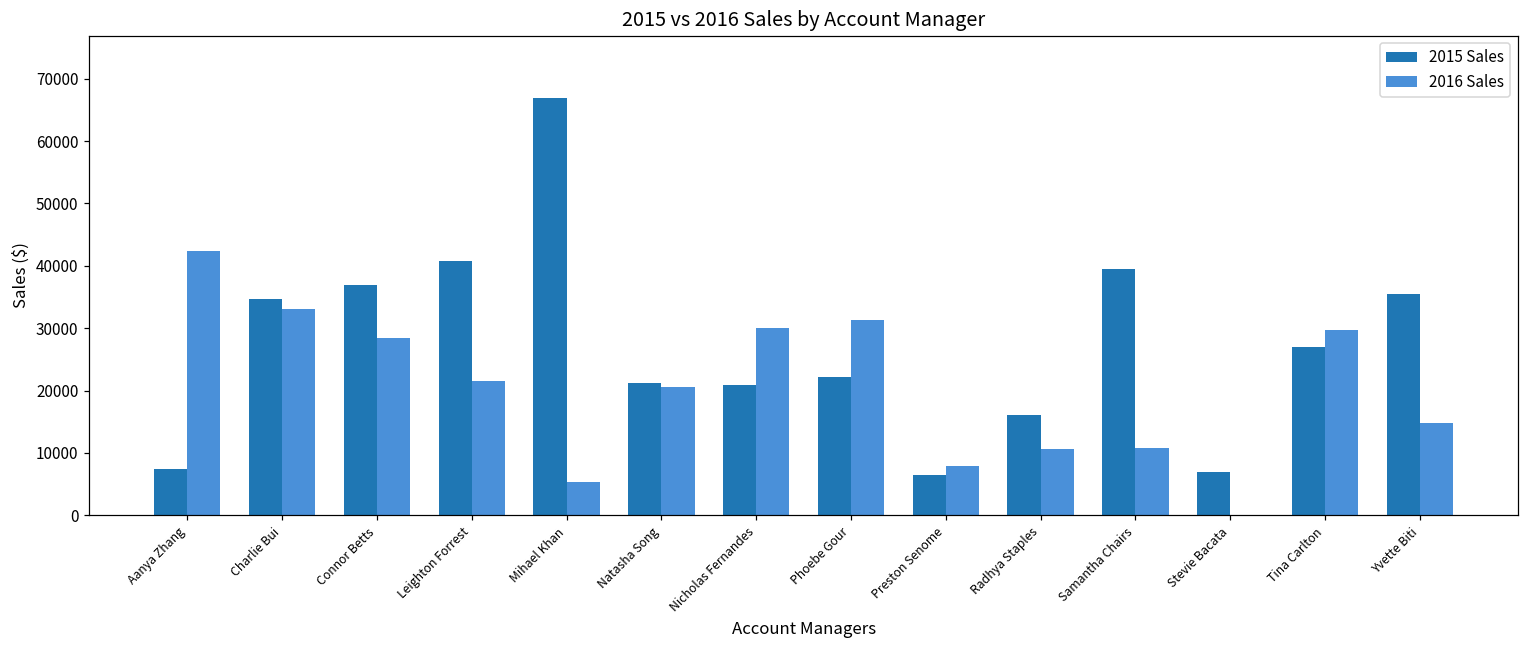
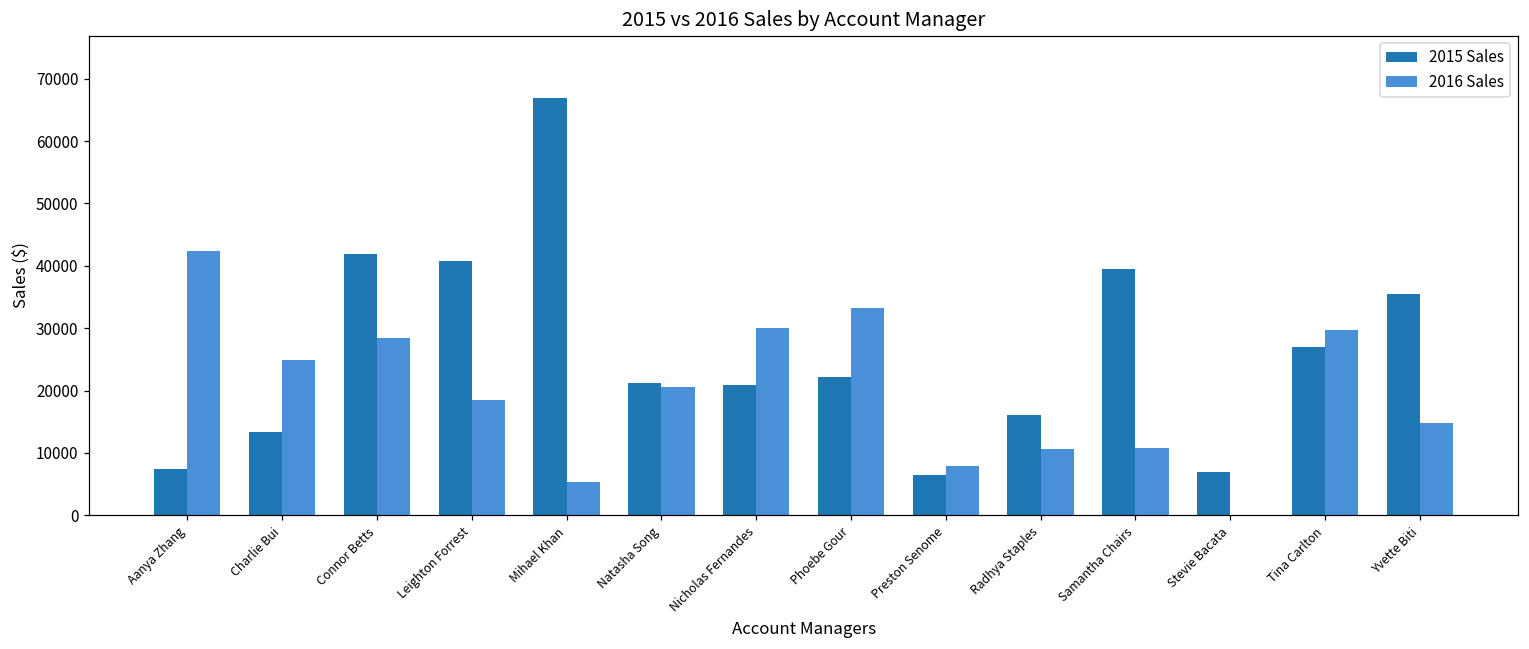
2015 Sales, Charlie Bui: 35000 -> 13000
2016 Sales, Charlie Bui: 33000 -> 25000
2015 Sales, Connor Betts: 37000 -> 42000
2016 Sales, Leighton Forrest: 22000 -> 18000
2016 Sales, Phoebe Gour: 31000 -> 33000
